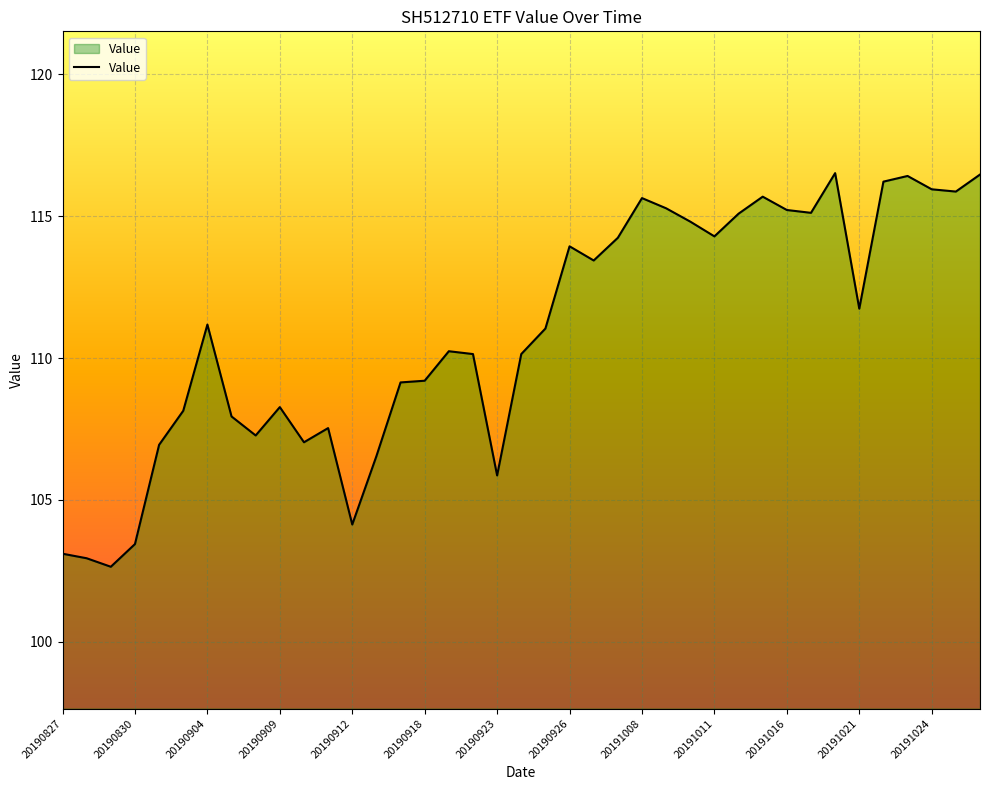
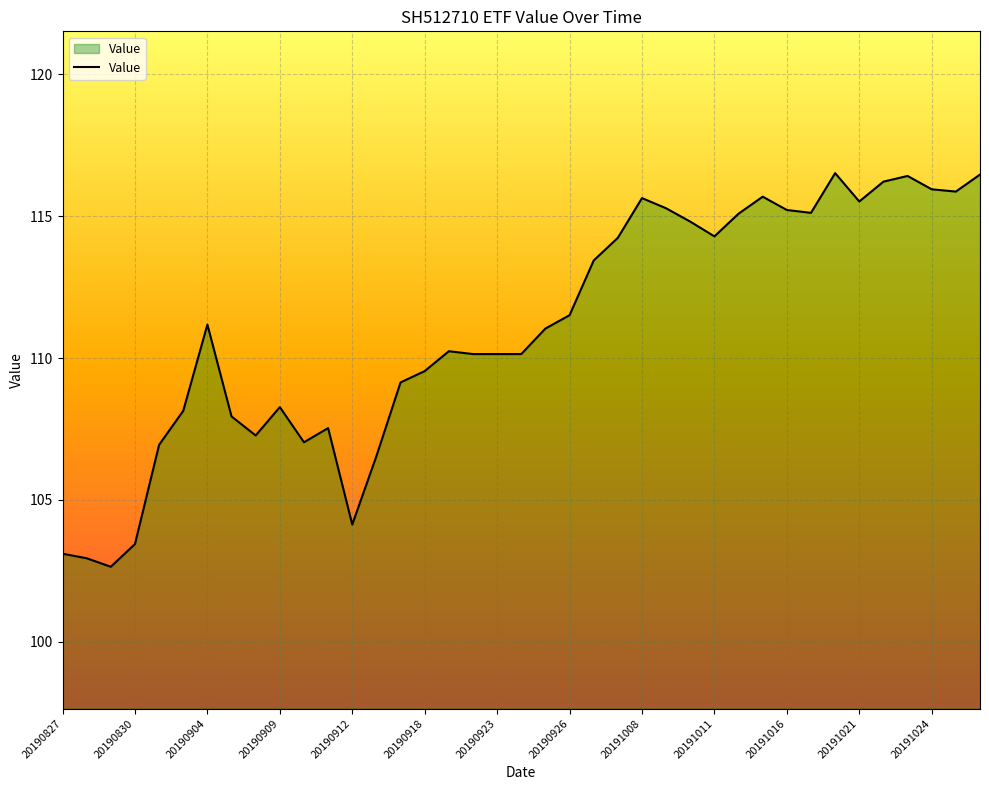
20190918: 109.2 -> 109.5
20190923: 105.9 -> 110.1
20190926: 113.9 -> 111.5
20191021: 111.7 -> 115.5
